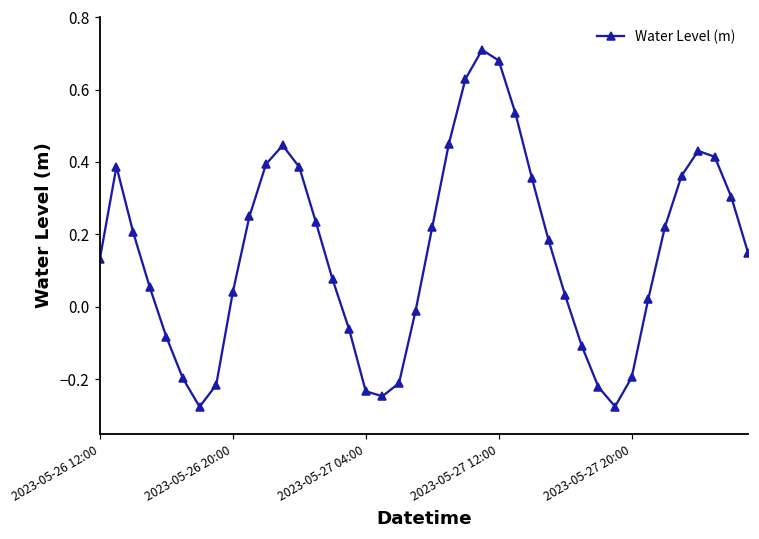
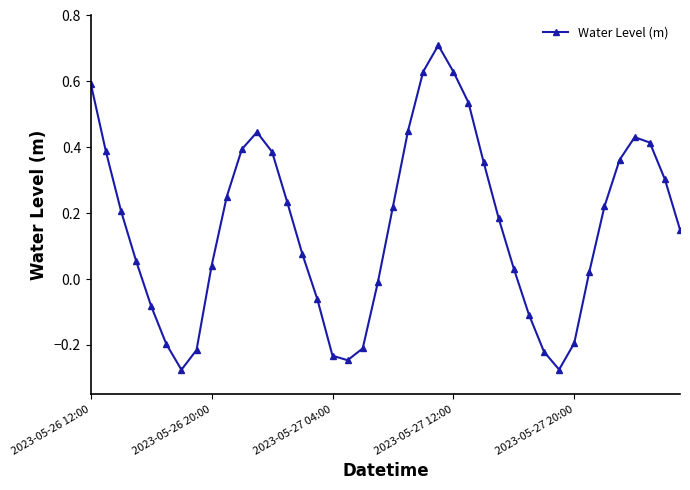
2023-05-26 12:00: 0.13 -> 0.59
2023-05-27 12:00: 0.68 -> 0.63
